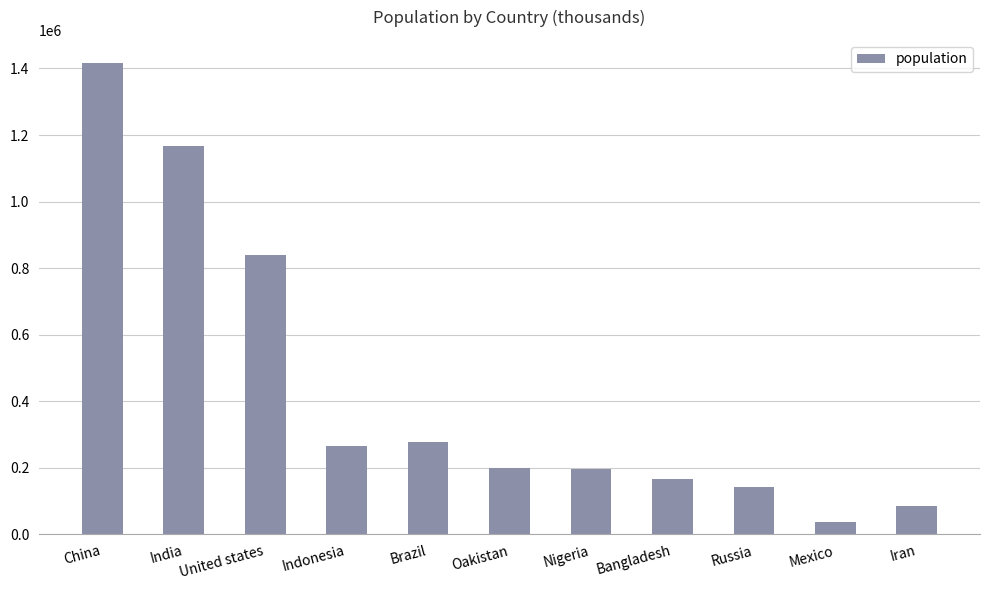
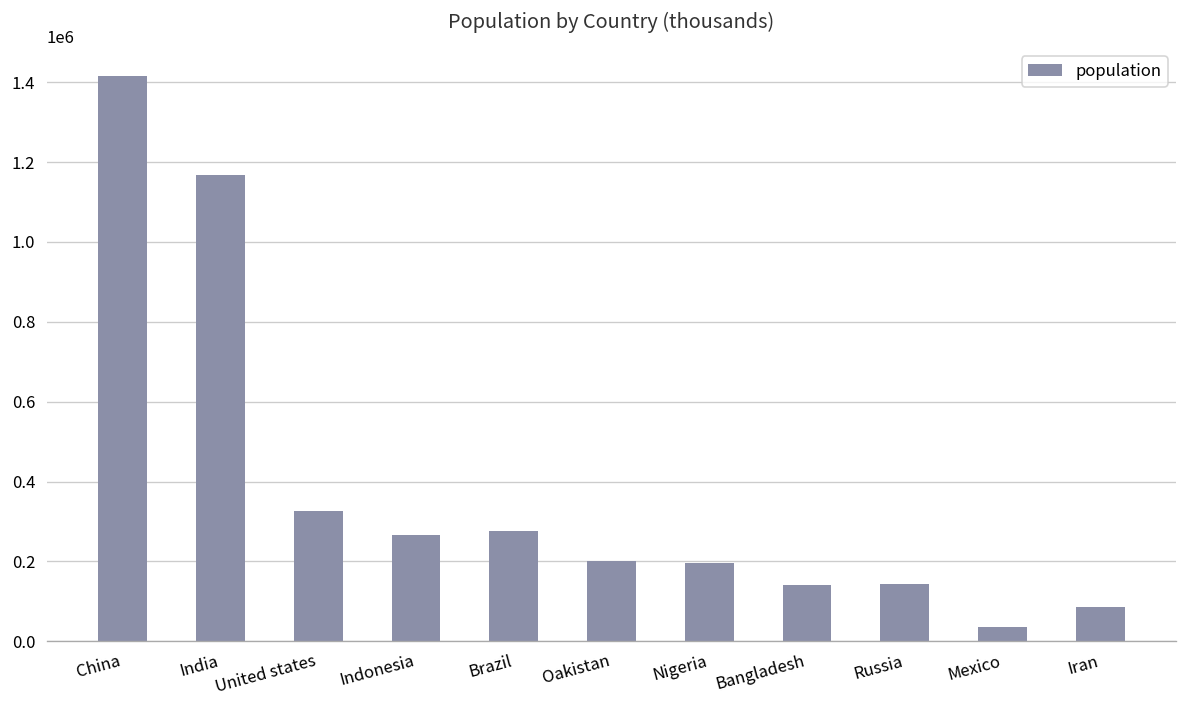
United states: 840000 -> 330000
Bangladesh: 170000 -> 140000
